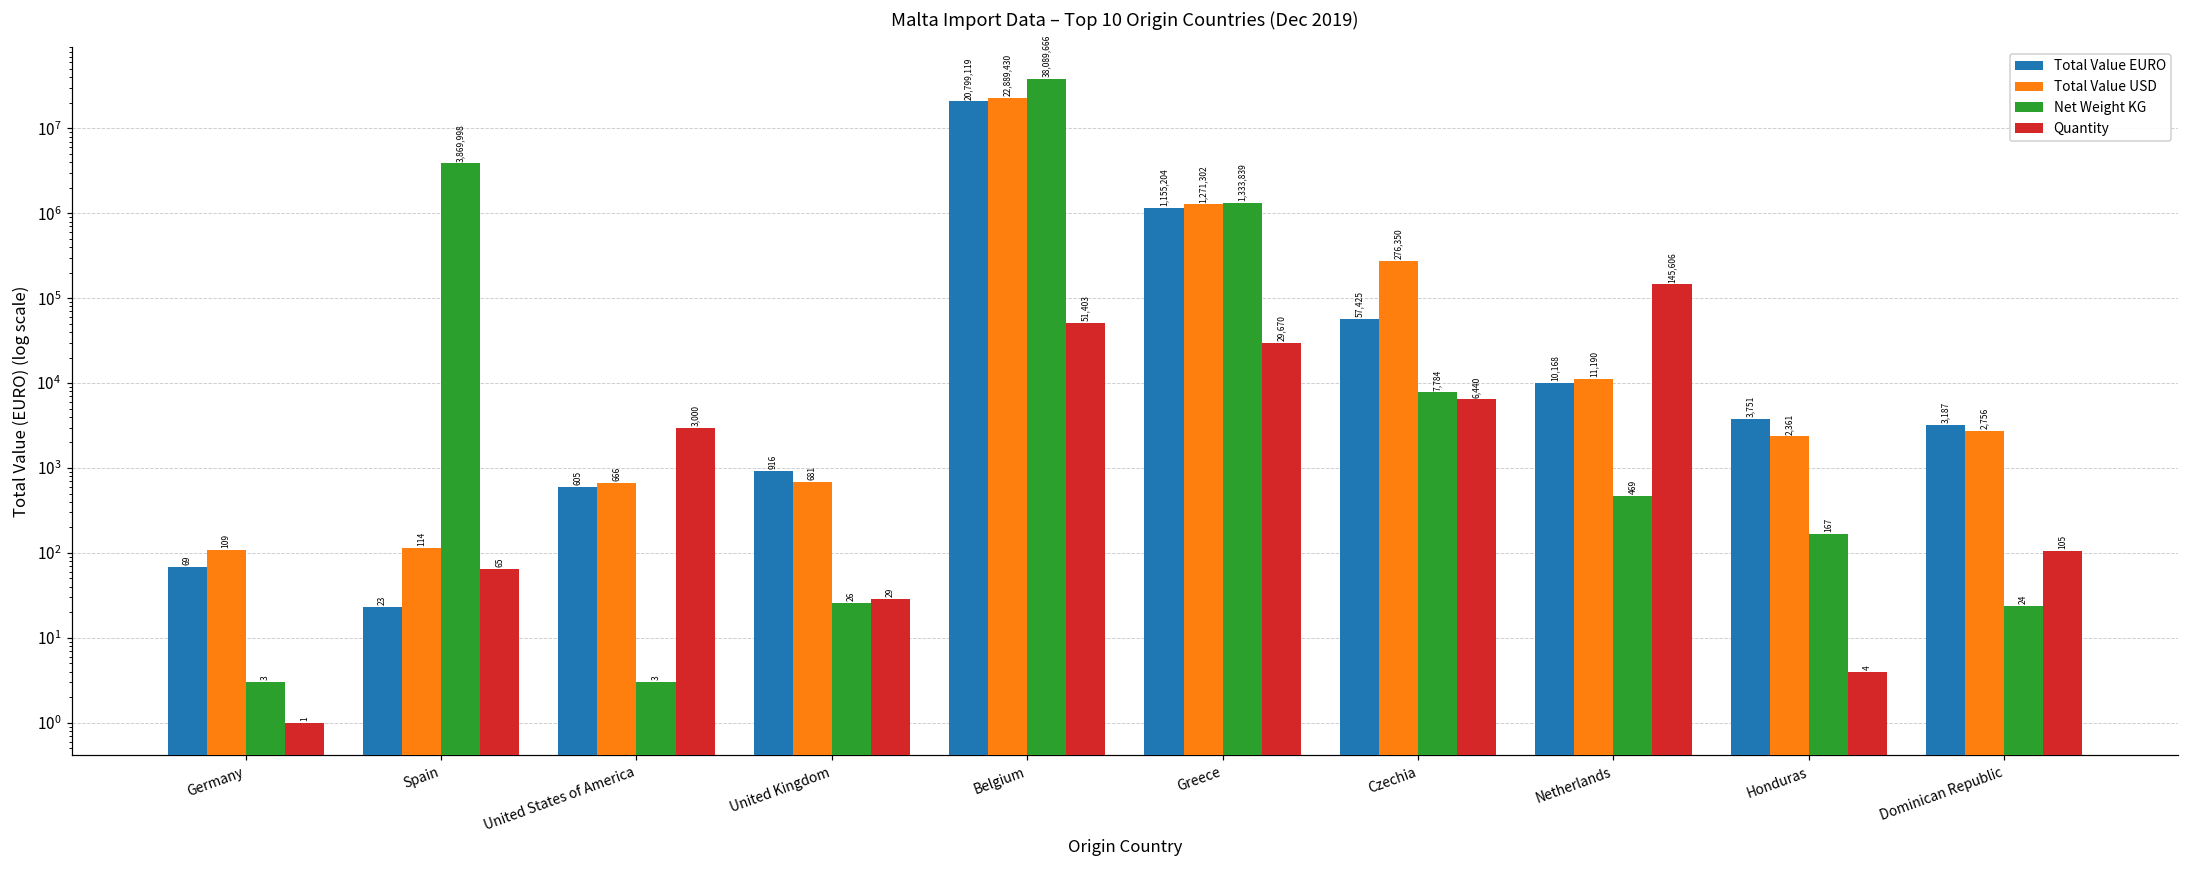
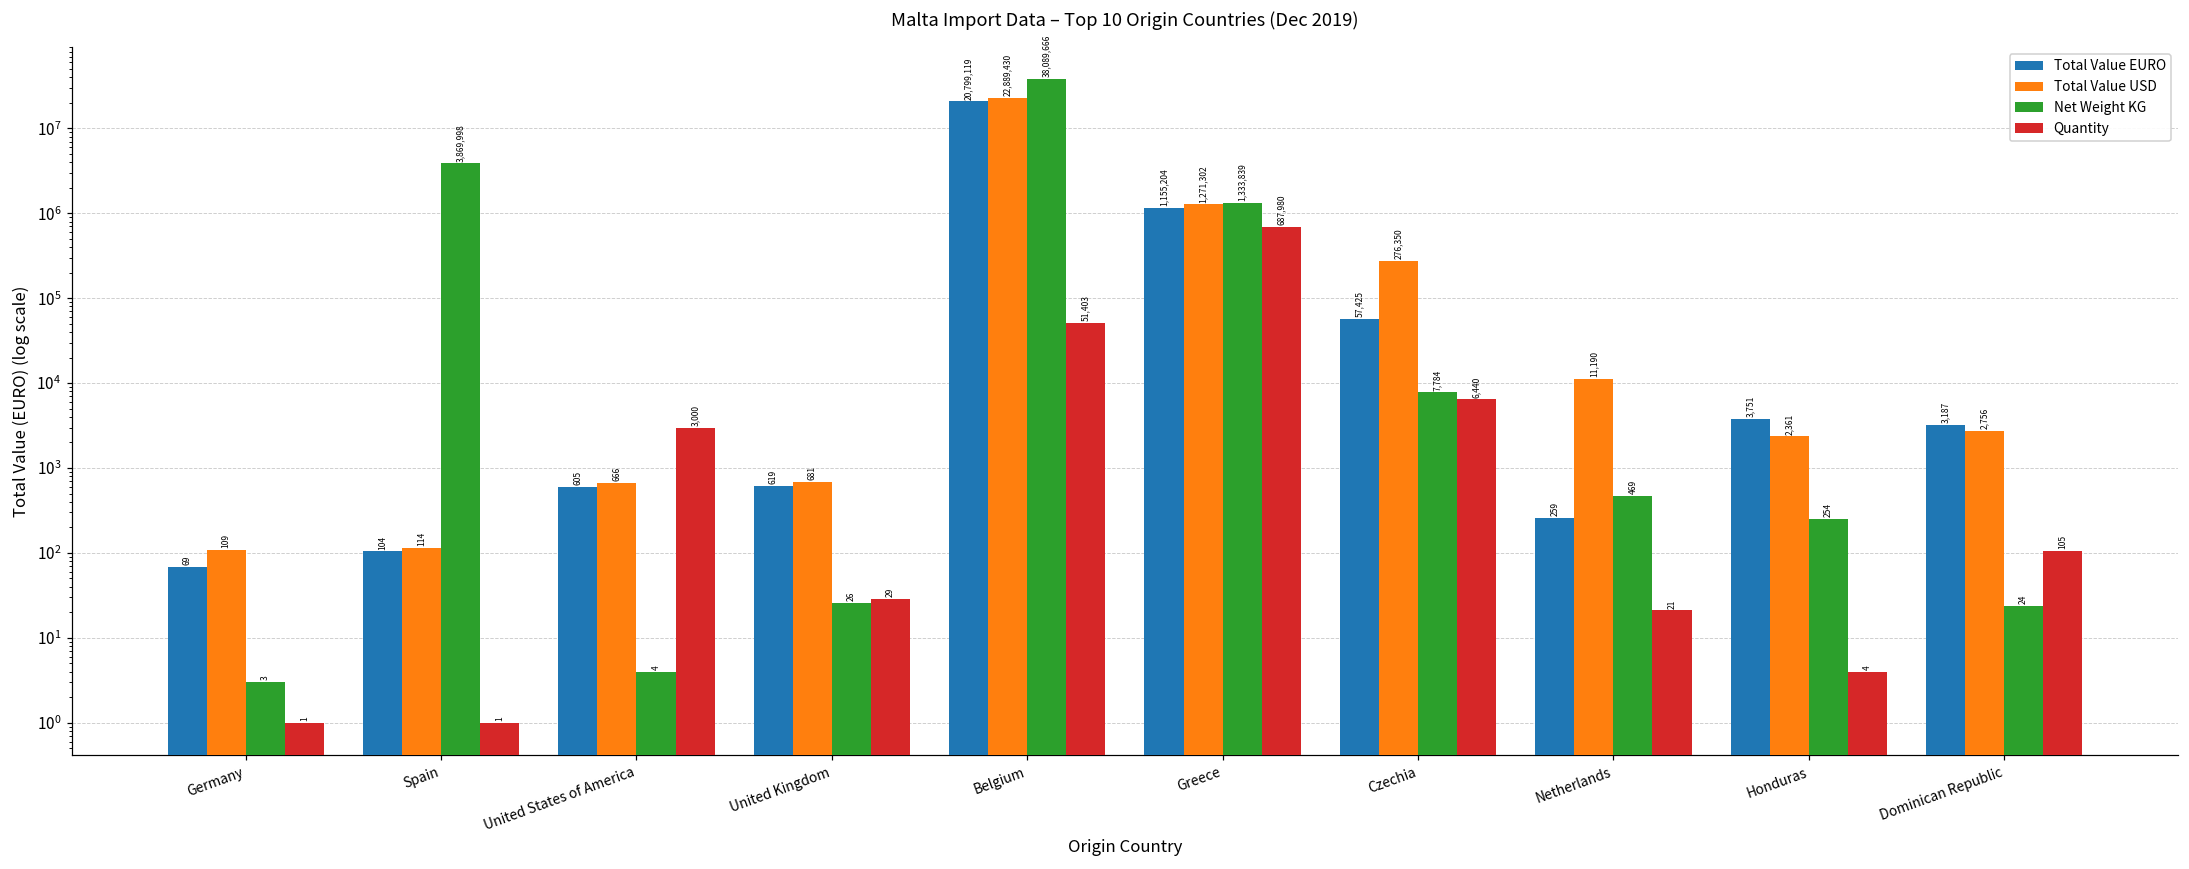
Total Value EURO, Spain: 23 -> 104
Quantity, Spain: 65 -> 1
Net Weight KG, United States of America: 3 -> 4
Total Value EURO, United Kingdom: 916 -> 619
Quantity, Greece: 29,670 -> 687,980
Total Value EURO, Netherlands: 10,168 -> 259
Quantity, Netherlands: 145,606 -> 21
Net Weight KG, Honduras: 167 -> 254
